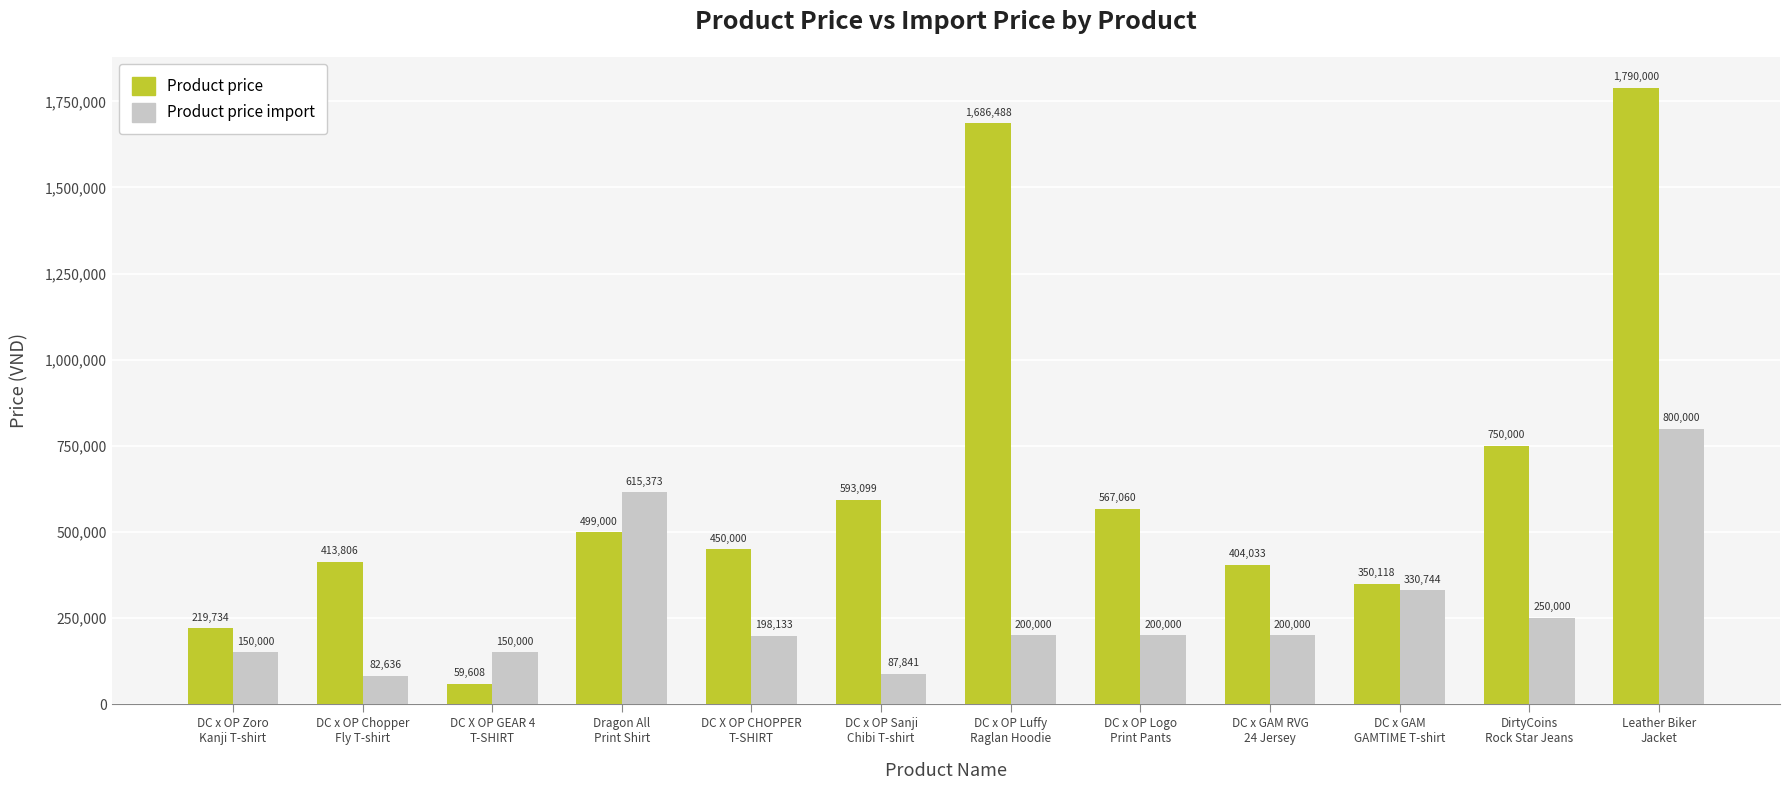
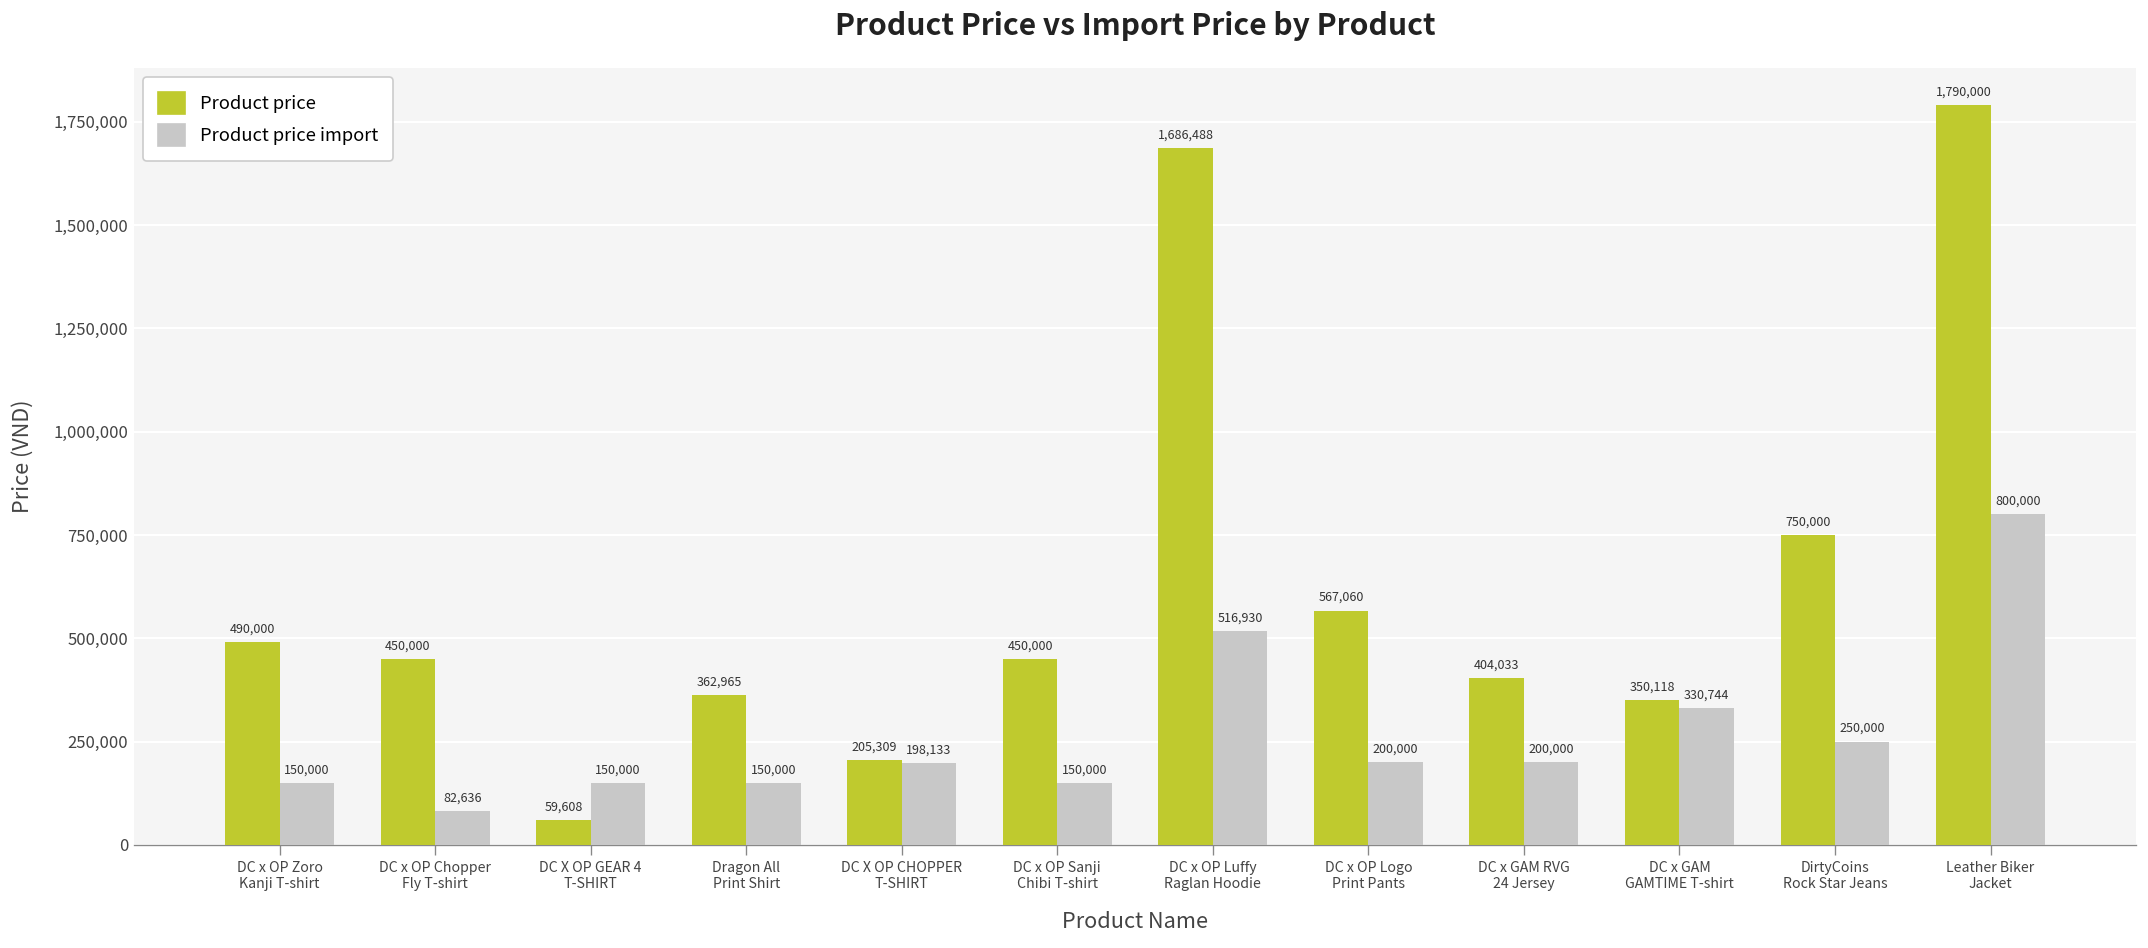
Product price, DC x OP Zoro Kanji T-shirt: 219,734 -> 490,000
Product price, DC x OP Chopper Fly T-shirt: 413,806 -> 450,000
Product price, Dragon All Print Shirt: 499,000 -> 362,965
Product price import, Dragon All Print Shirt: 615,373 -> 150,000
Product price, DC X OP CHOPPER T-SHIRT: 450,000 -> 205,309
Product price, DC x OP Sanji Chibi T-shirt: 593,099 -> 450,000
Product price import, DC x OP Sanji Chibi T-shirt: 87,841 -> 150,000
Product price import, DC x OP Luffy Raglan Hoodie: 200,000 -> 516,930
